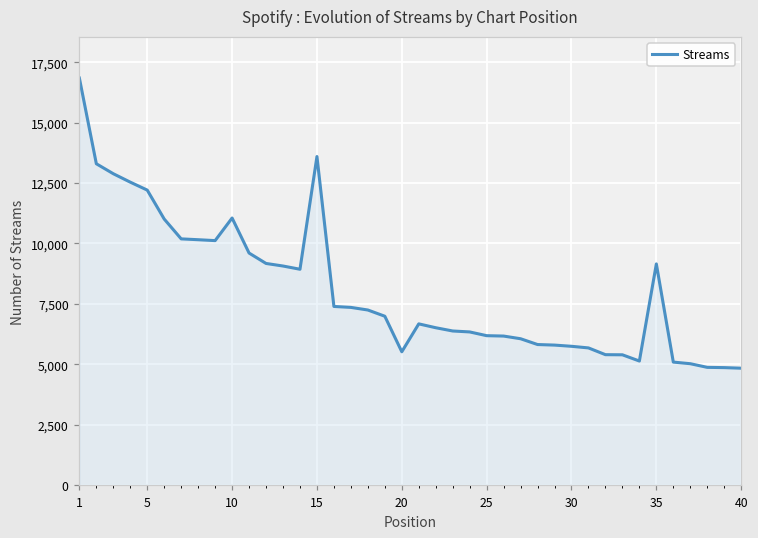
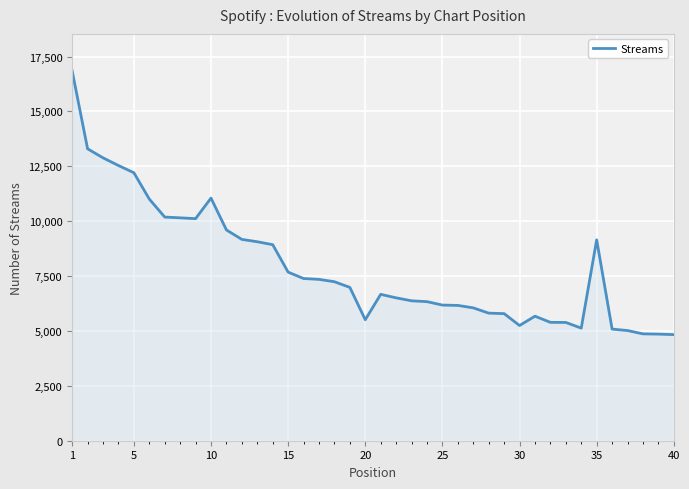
15: 13,600 -> 7,700
30: 5,700 -> 5,200
